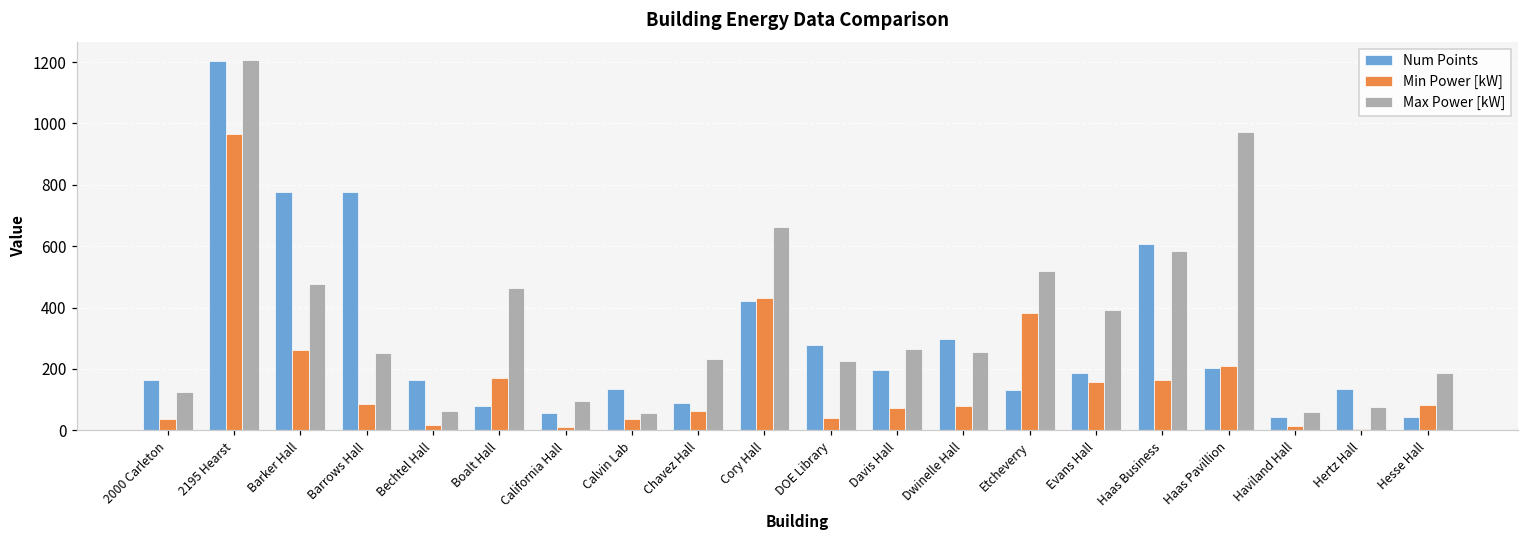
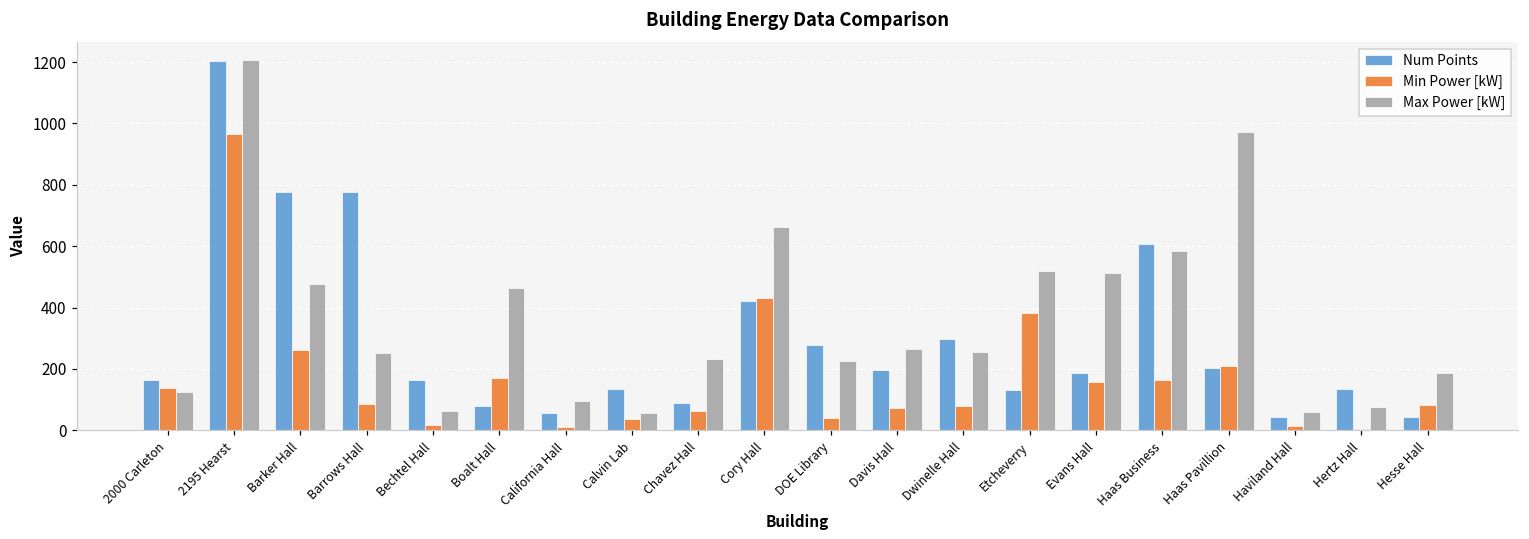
Min Power [kW], 2000 Carleton: 40 -> 140
Max Power [kW], Evans Hall: 390 -> 510
